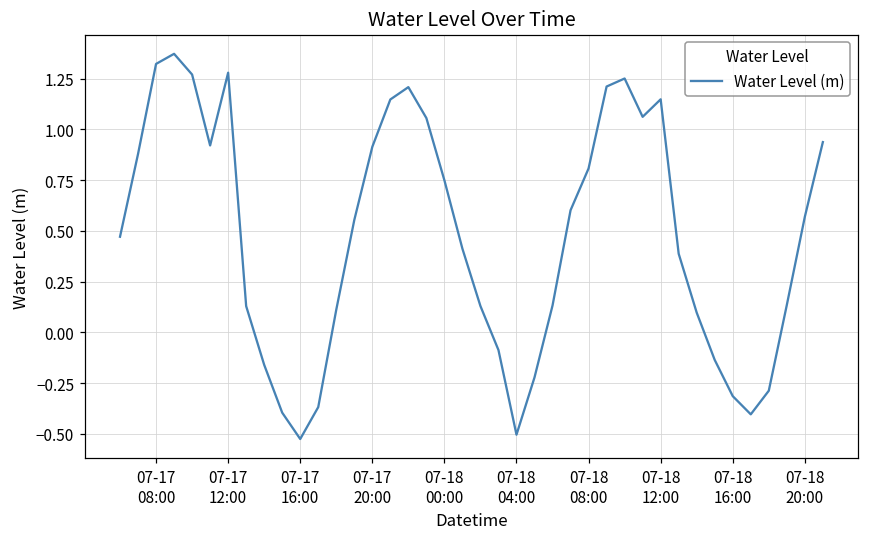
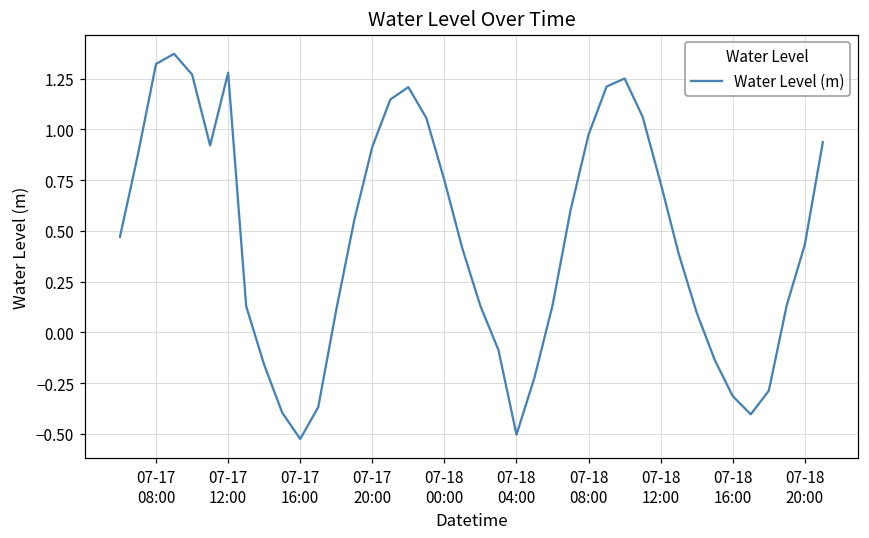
07-18 08:00: 0.81 -> 0.97
07-18 12:00: 1.15 -> 0.74
07-18 20:00: 0.57 -> 0.43
